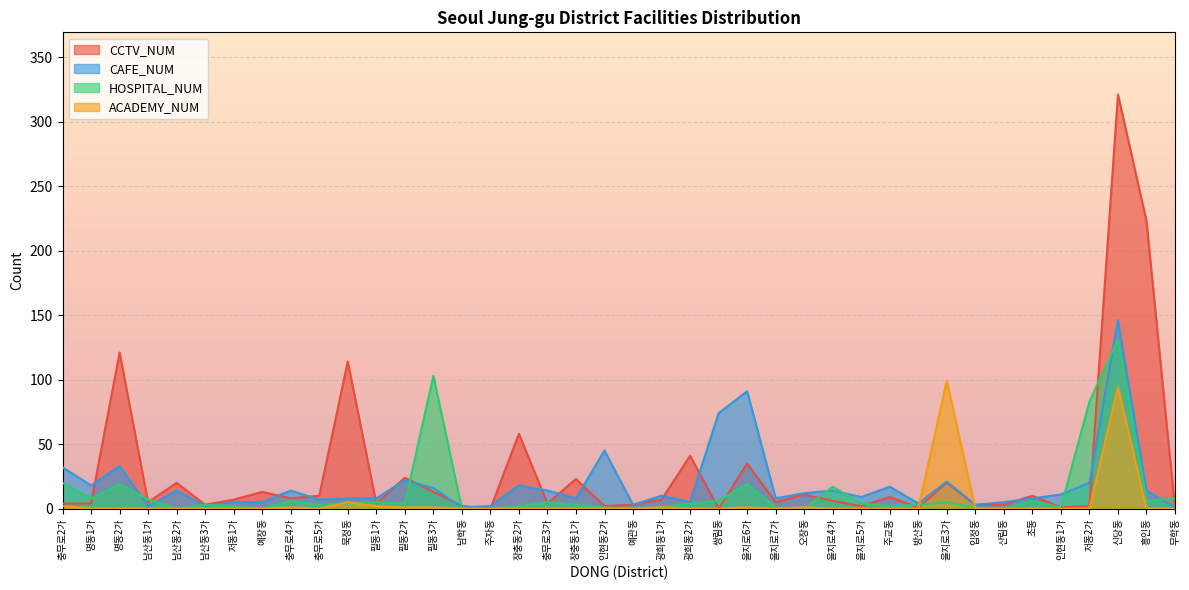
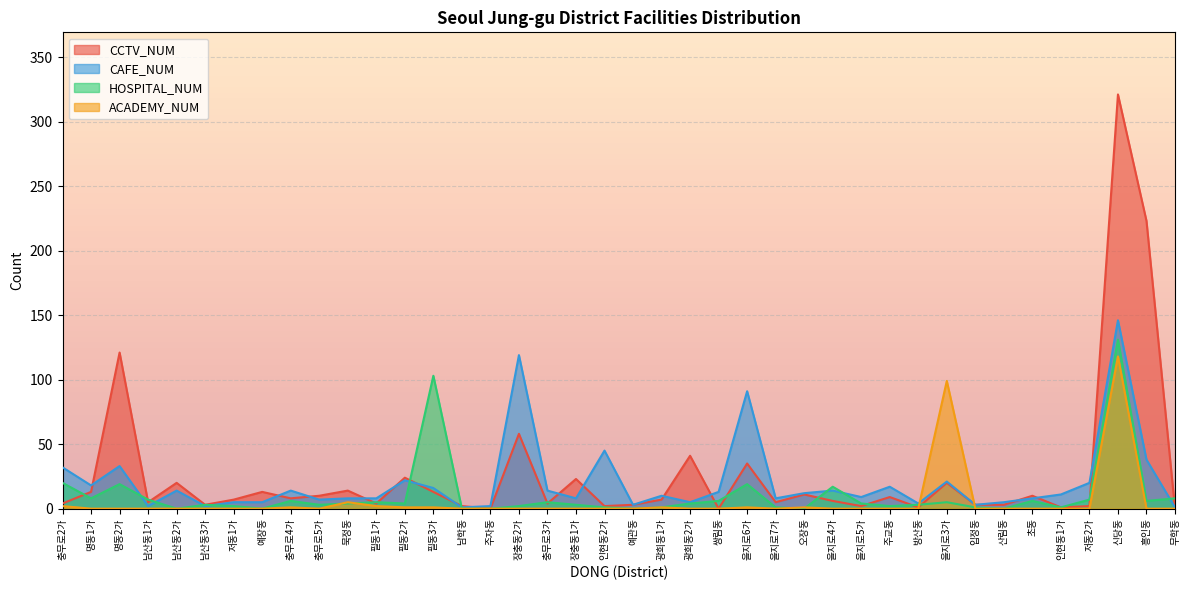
CCTV_NUM, 명동1가: 4 -> 13
CCTV_NUM, 묵정동: 114 -> 14
CAFE_NUM, 장충동2가: 18 -> 119
CAFE_NUM, 쌍림동: 74 -> 13
HOSPITAL_NUM, 저동2가: 83 -> 7
ACADEMY_NUM, 신당동: 94 -> 118
CAFE_NUM, 흥인동: 14 -> 38
